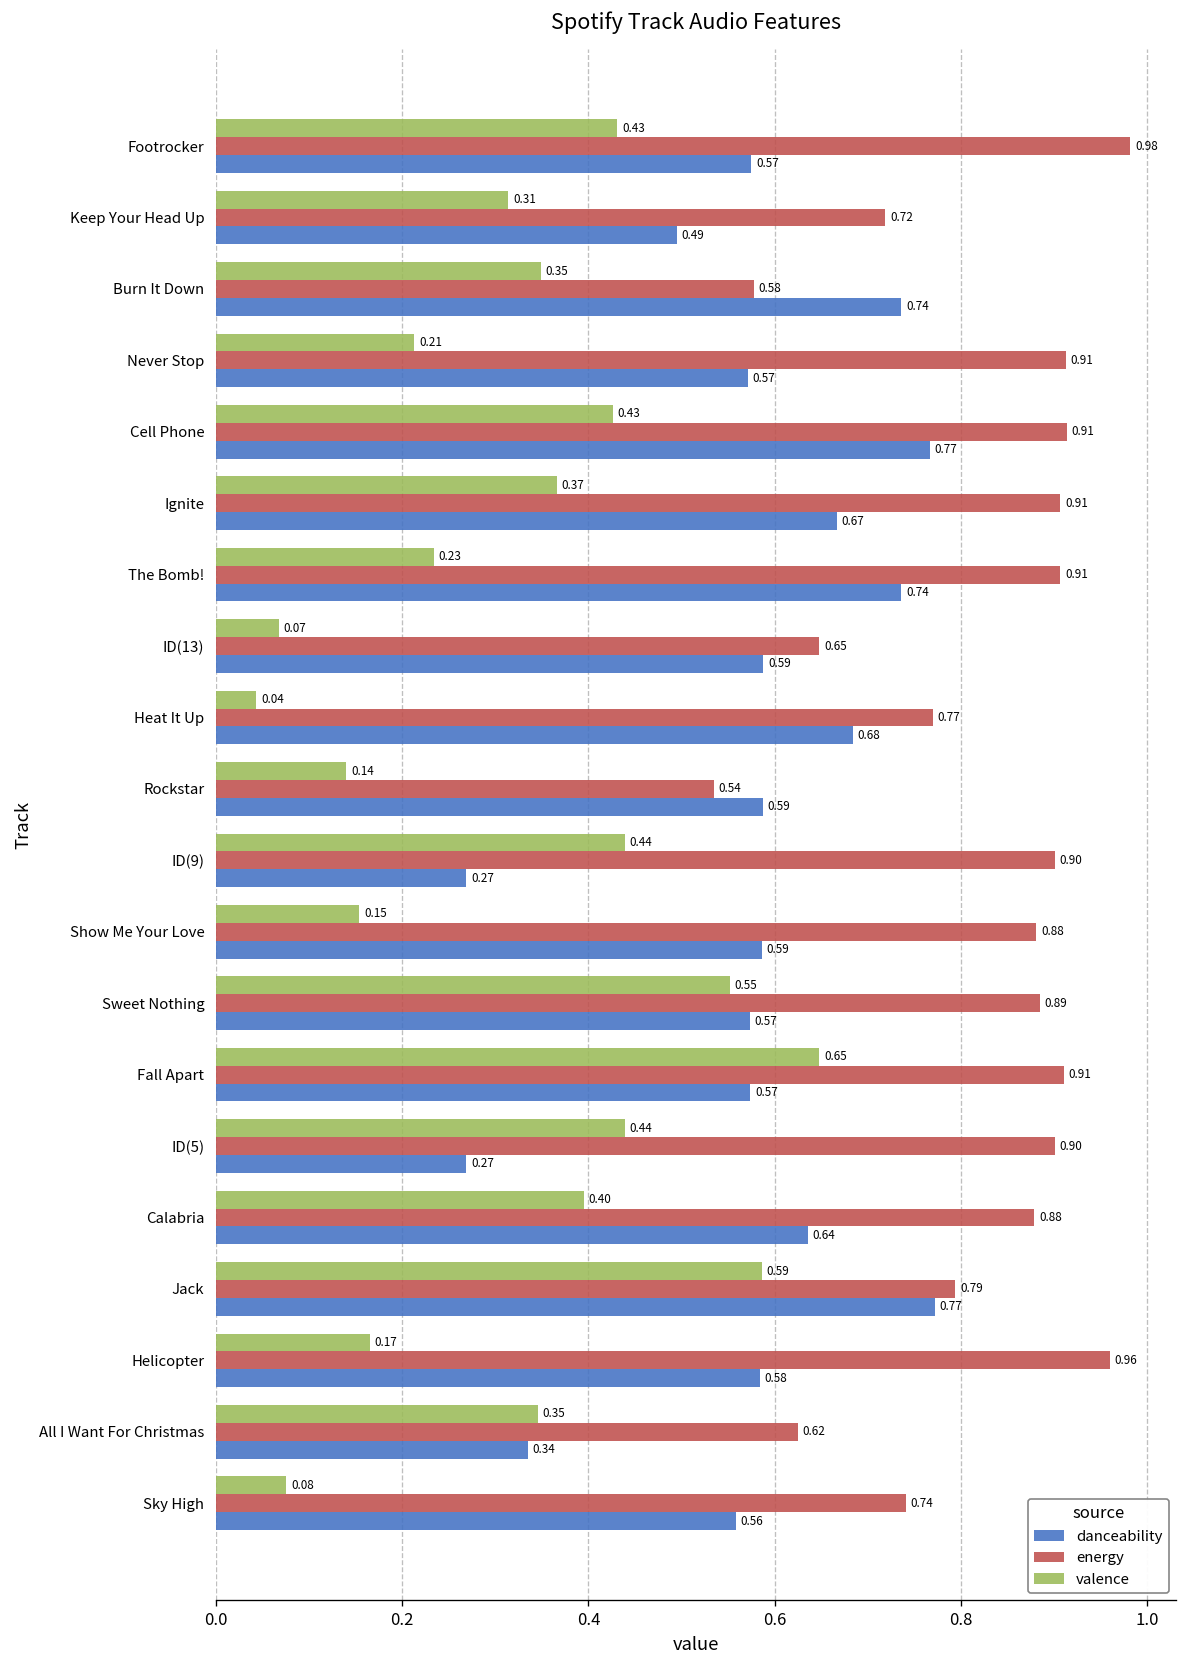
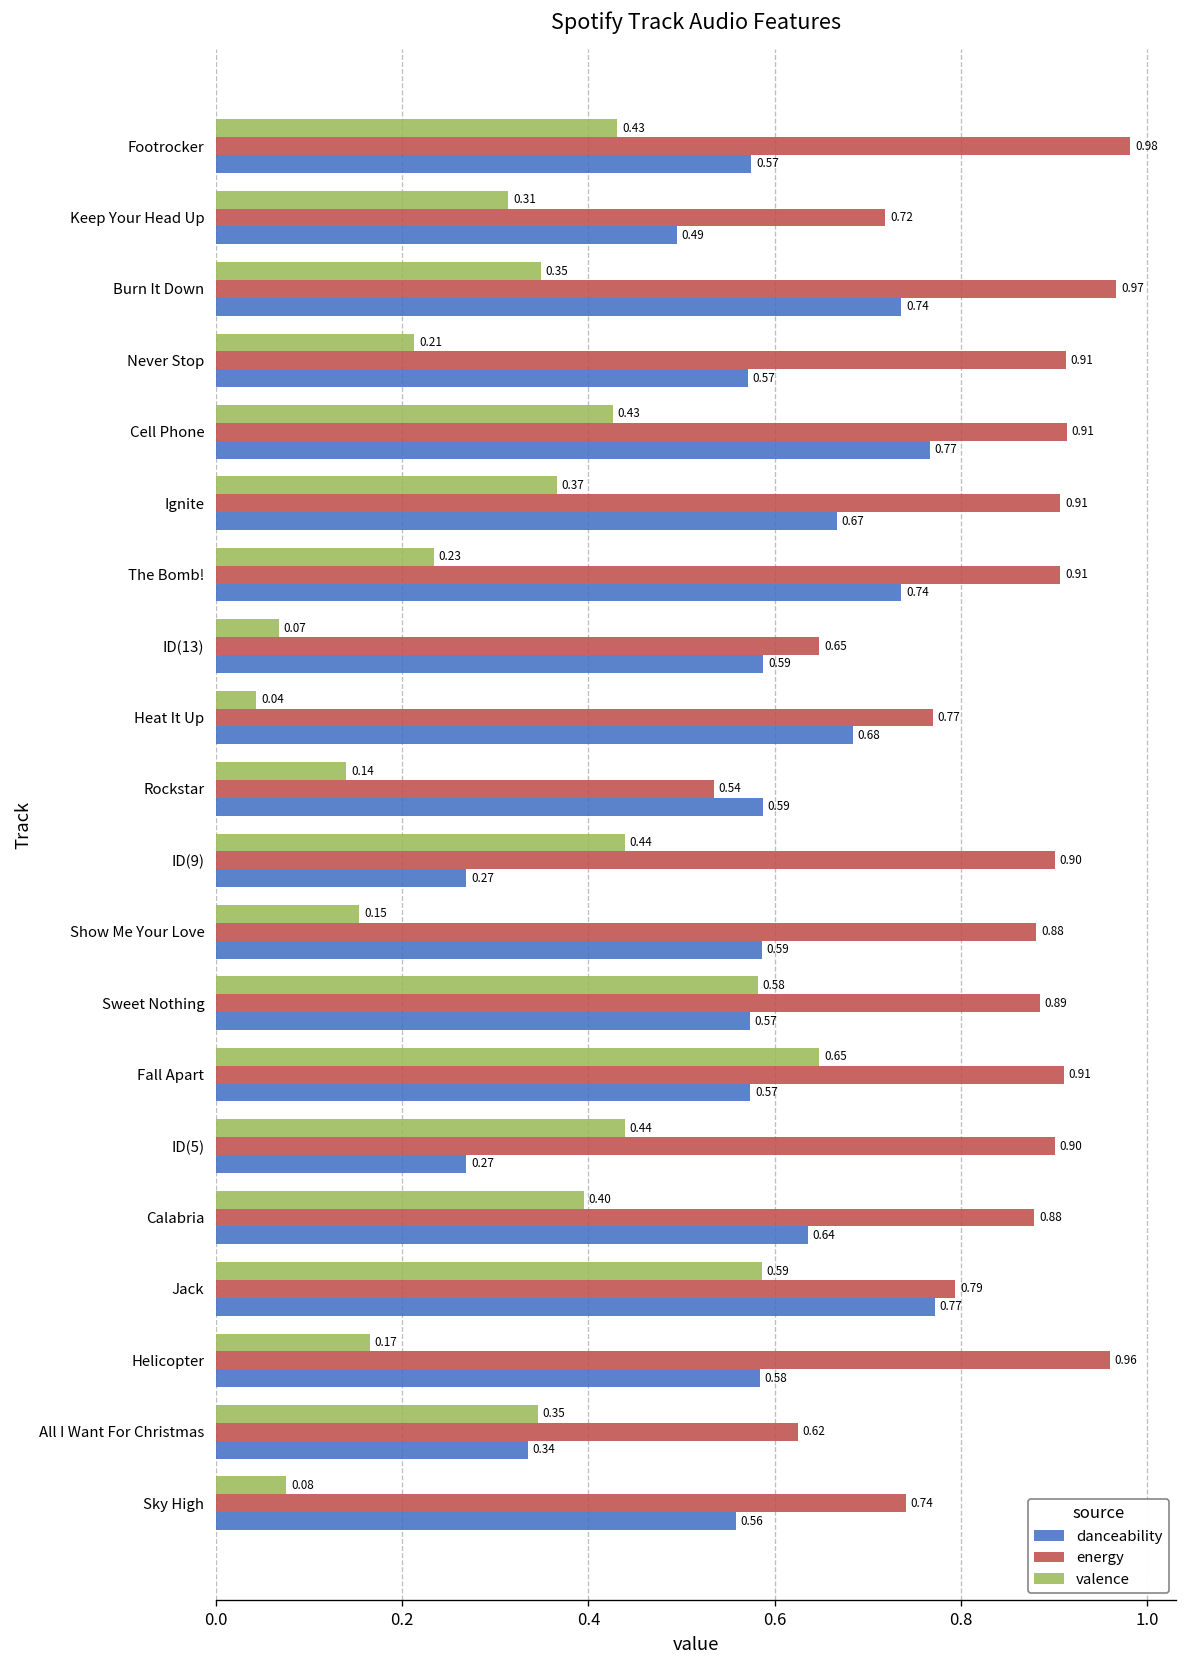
energy, Burn It Down: 0.58 -> 0.97
valence, Sweet Nothing: 0.55 -> 0.58
